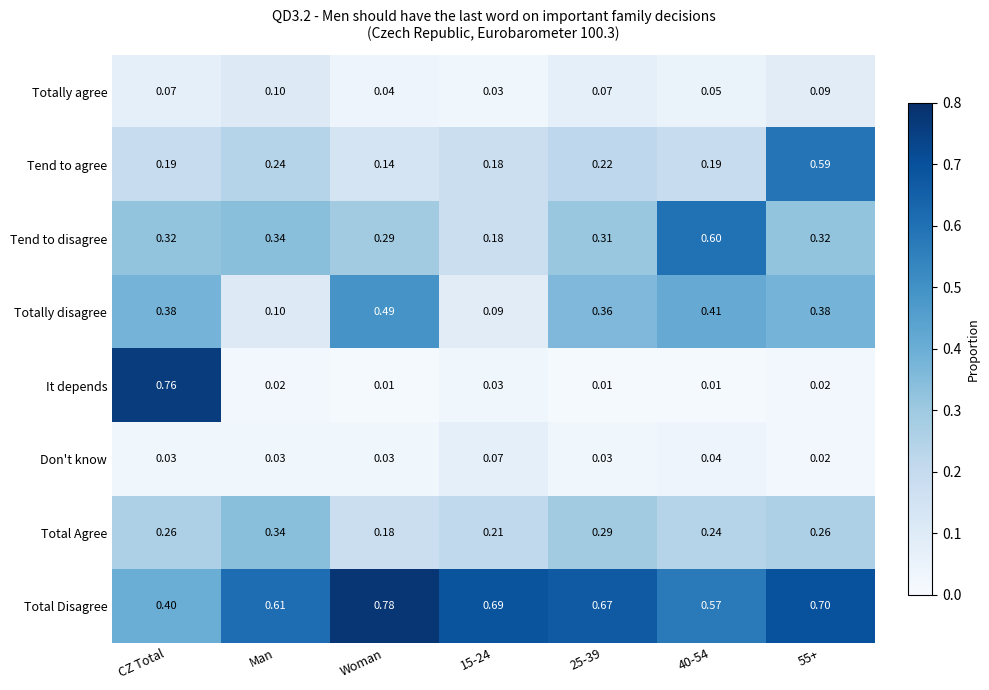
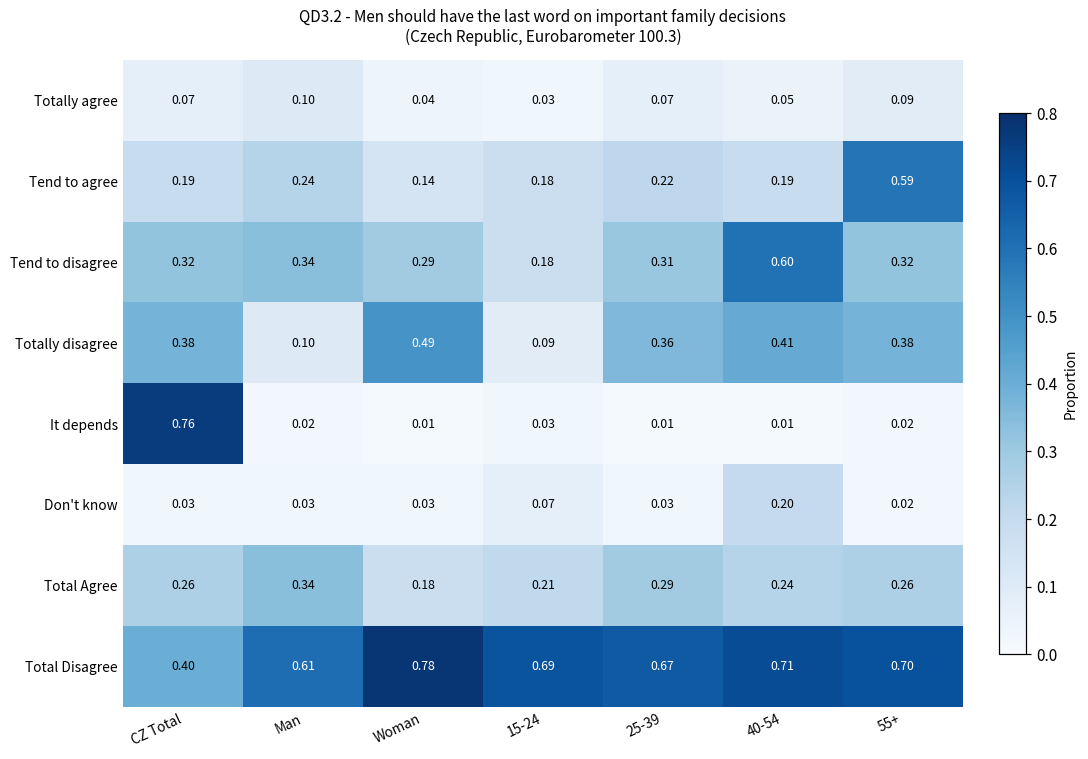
Don't know, 40-54: 0.04 -> 0.20
Total Disagree, 40-54: 0.57 -> 0.71
